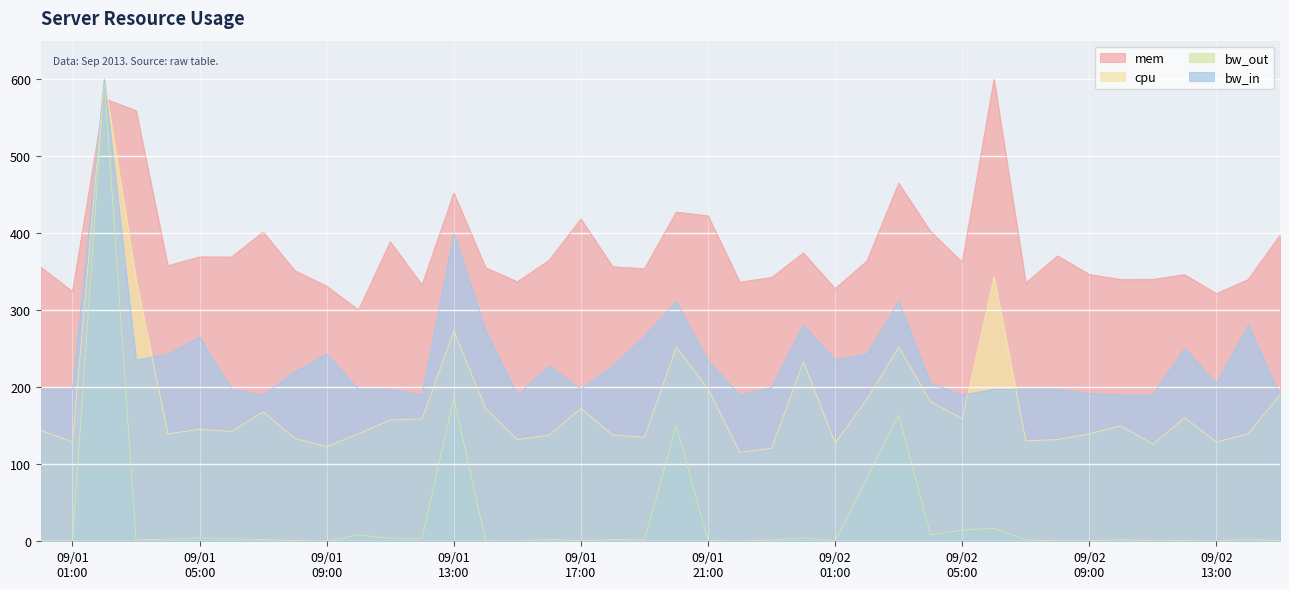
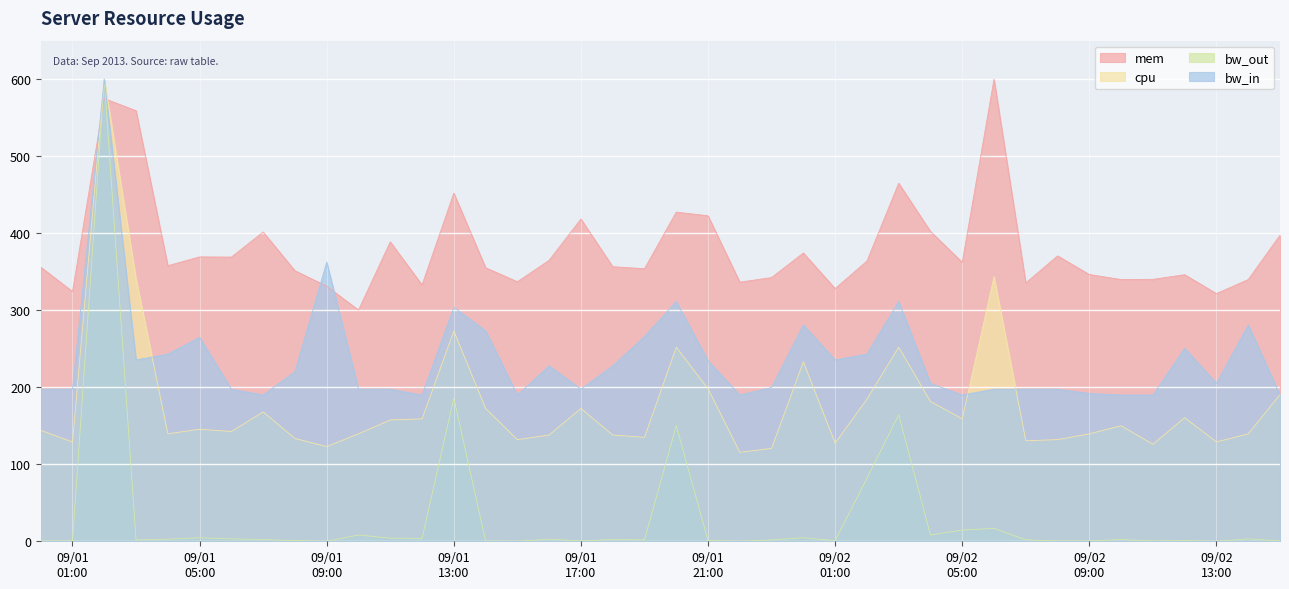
bw_in, 09/01 09:00: 240 -> 360
bw_in, 09/01 13:00: 400 -> 300
